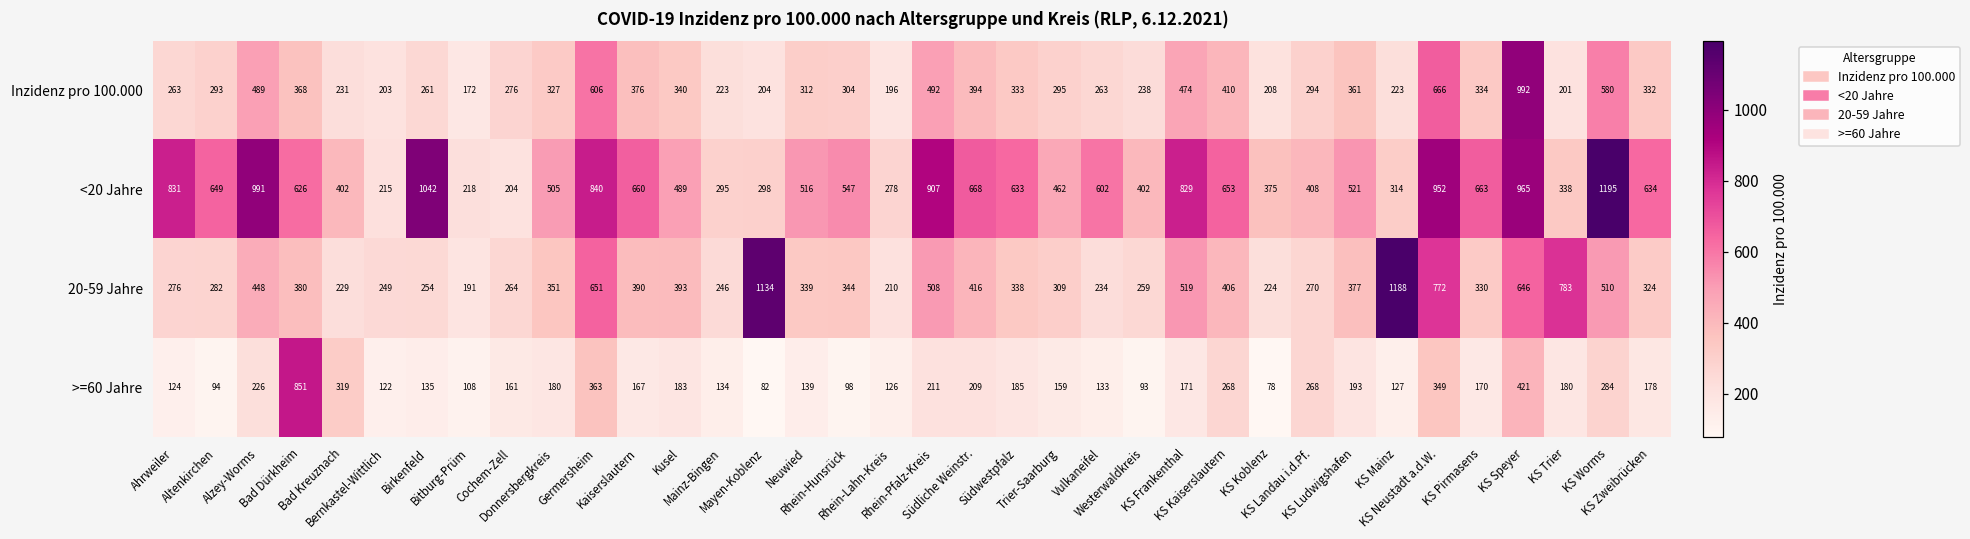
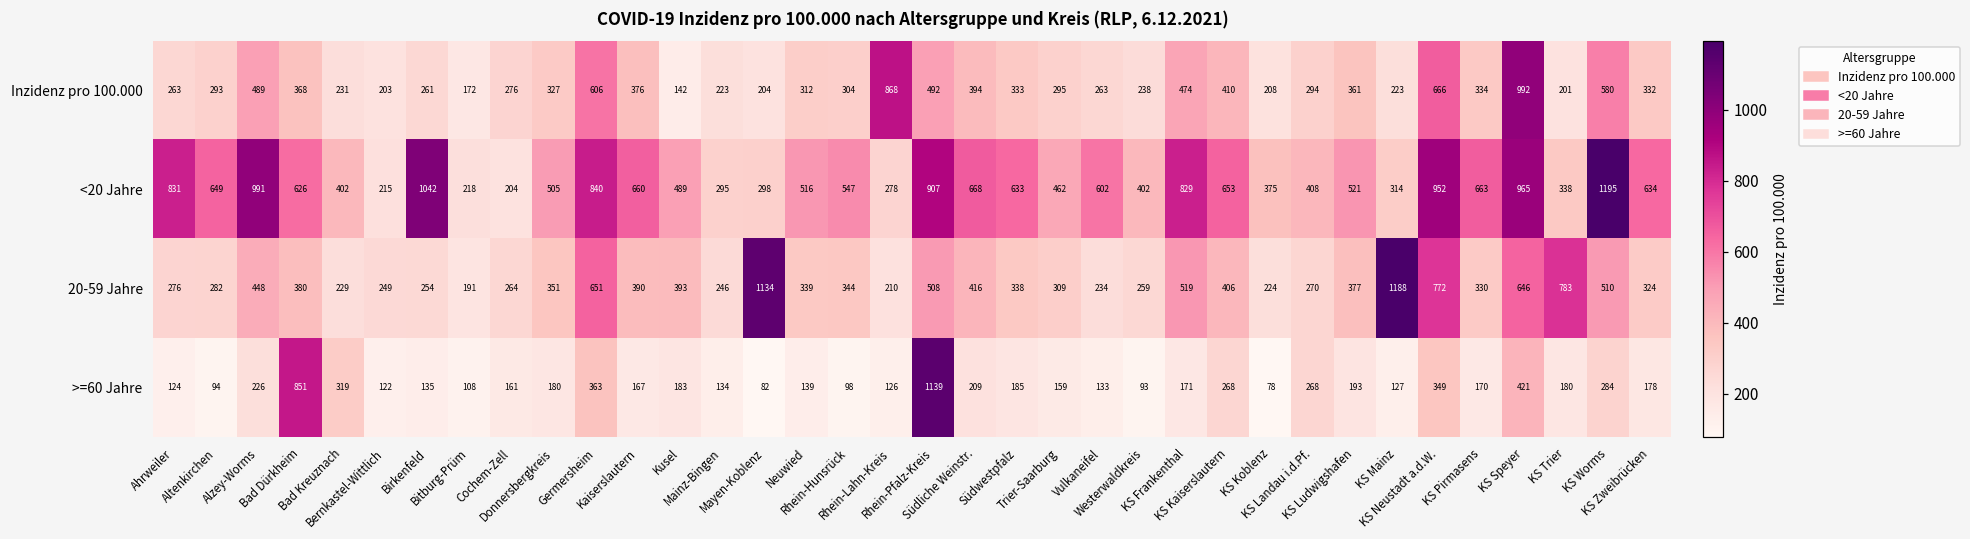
Inzidenz pro 100.000, Kusel: 340 -> 142
Inzidenz pro 100.000, Rhein-Lahn-Kreis: 196 -> 868
>=60 Jahre, Rhein-Pfalz-Kreis: 211 -> 1139
